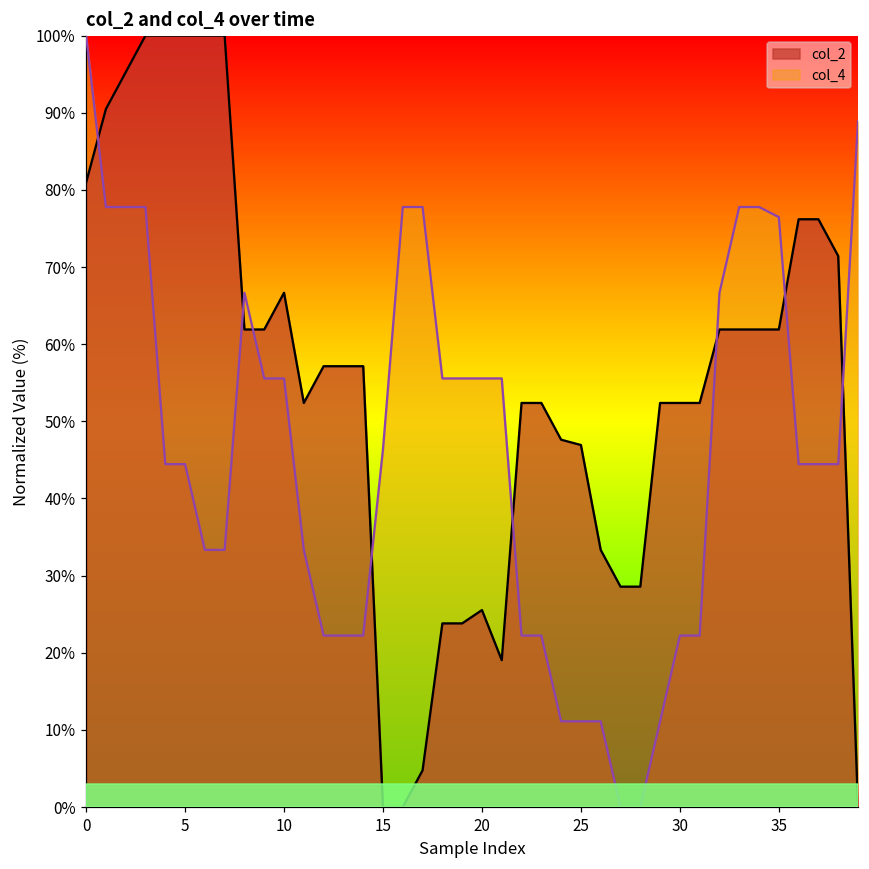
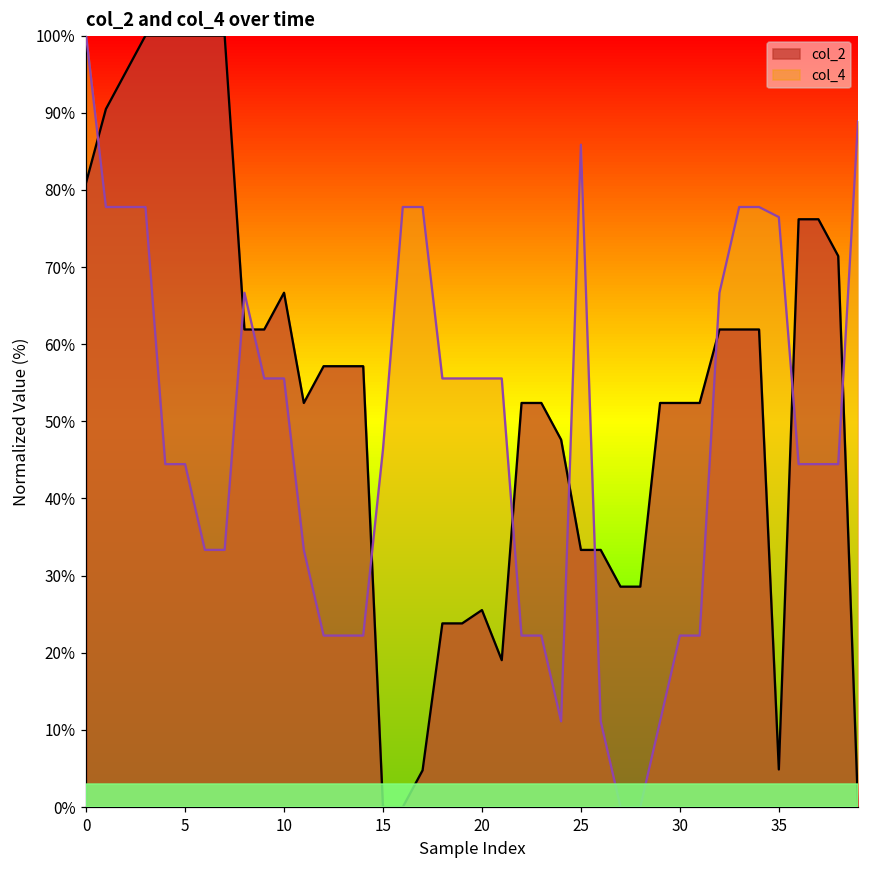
col_2, 25: 47% -> 33%
col_4, 25: 11% -> 86%
col_2, 35: 62% -> 5%
